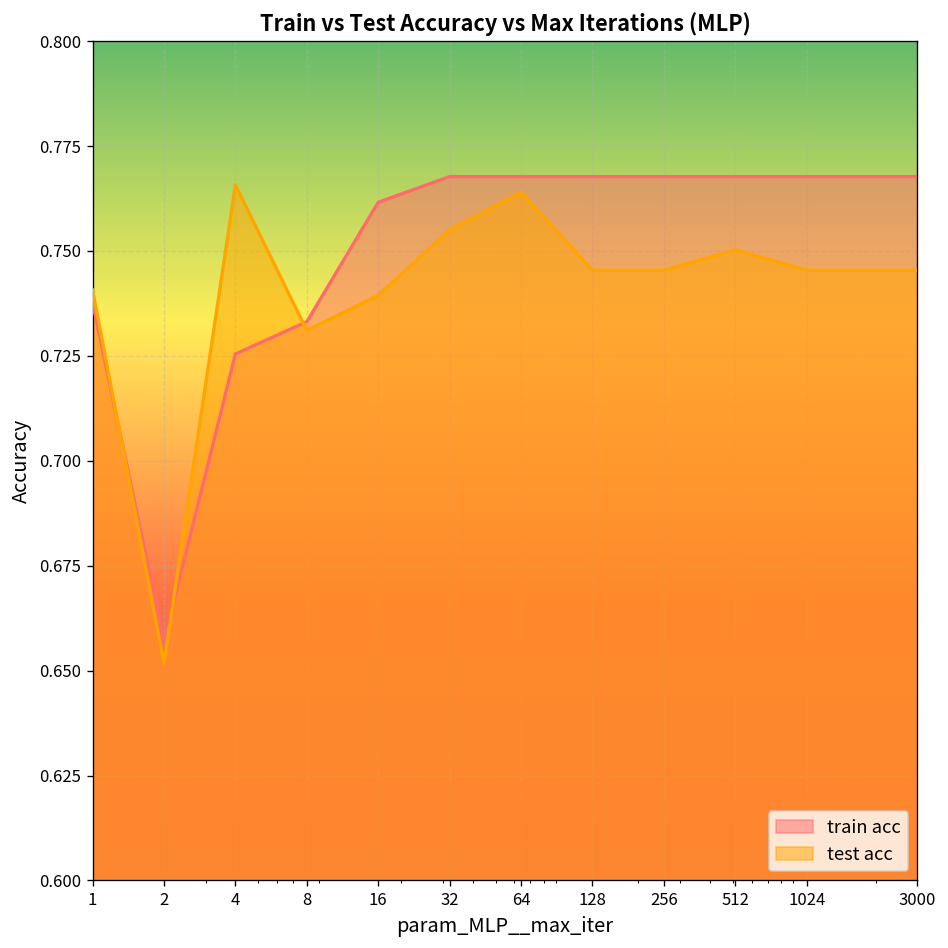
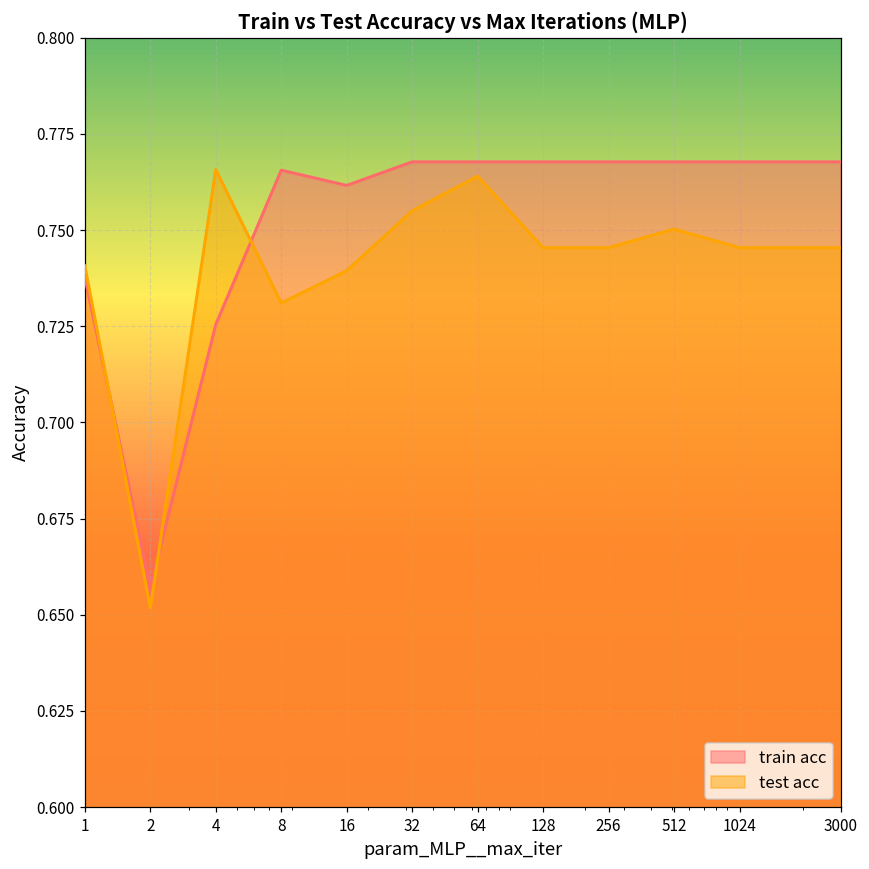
train acc, 8: 0.733 -> 0.766
